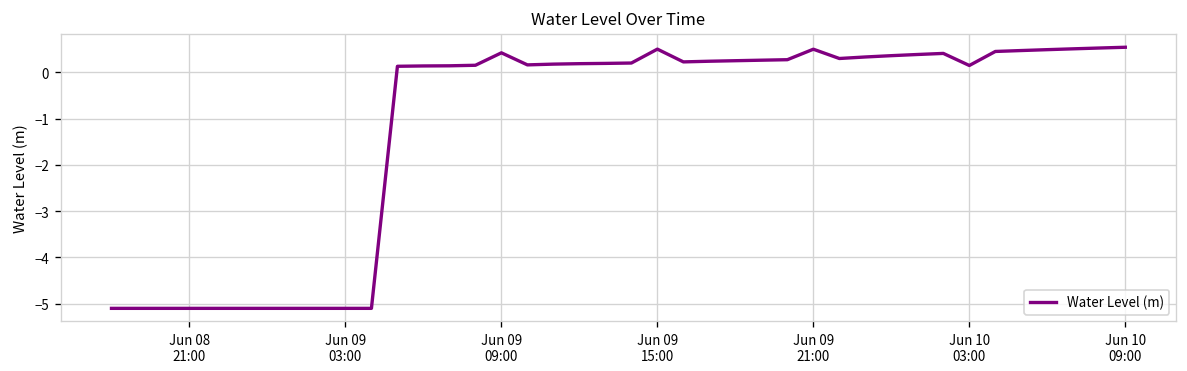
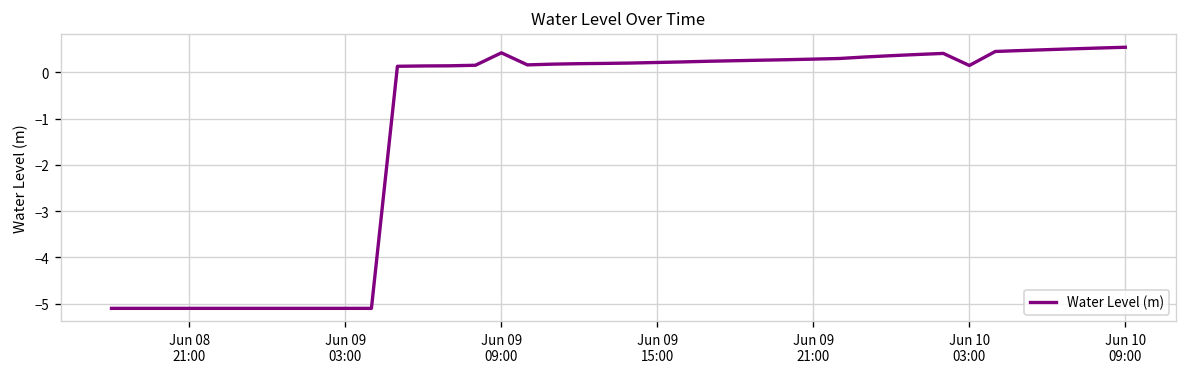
Jun 09 15:00: 0.5 -> 0.2
Jun 09 21:00: 0.5 -> 0.3
